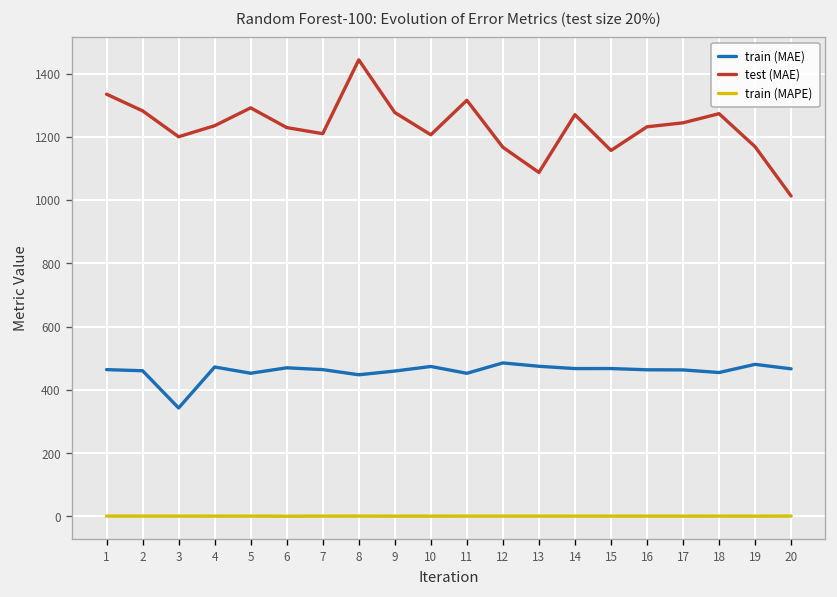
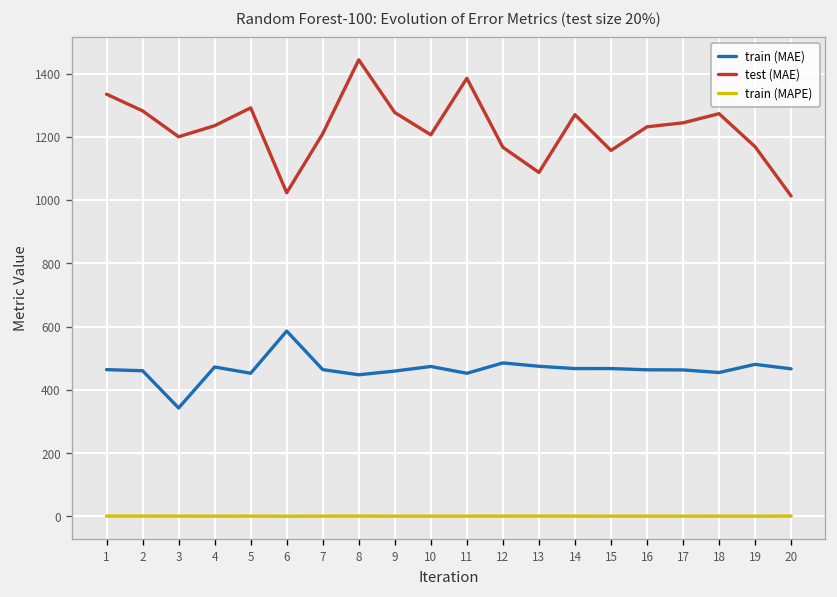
train (MAE), 6: 470 -> 590
test (MAE), 6: 1230 -> 1020
test (MAE), 11: 1320 -> 1390
